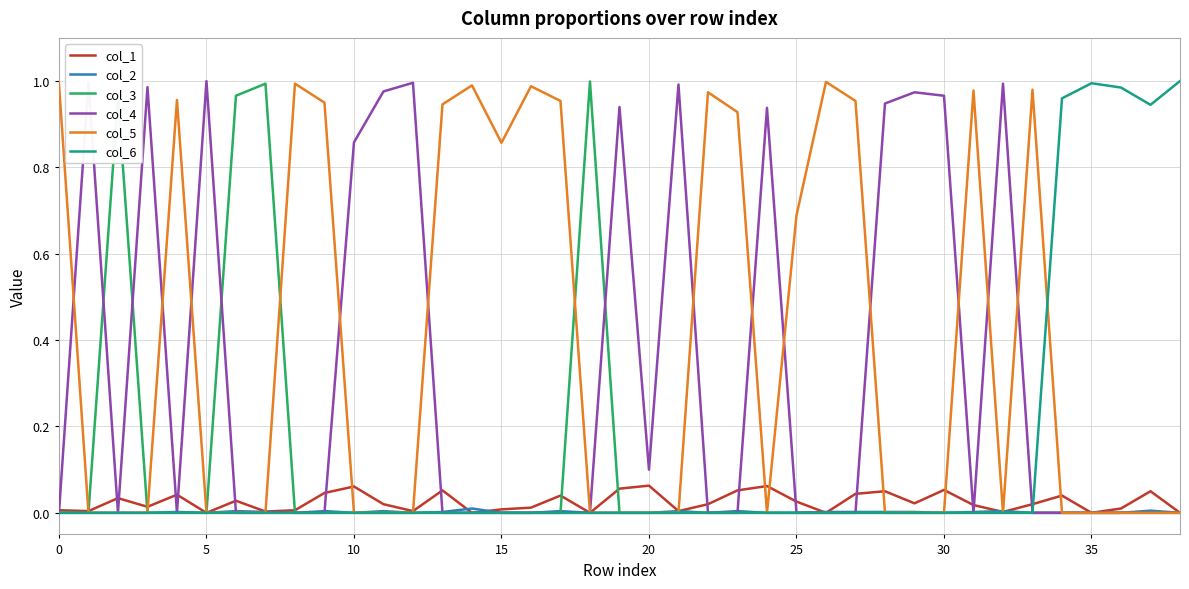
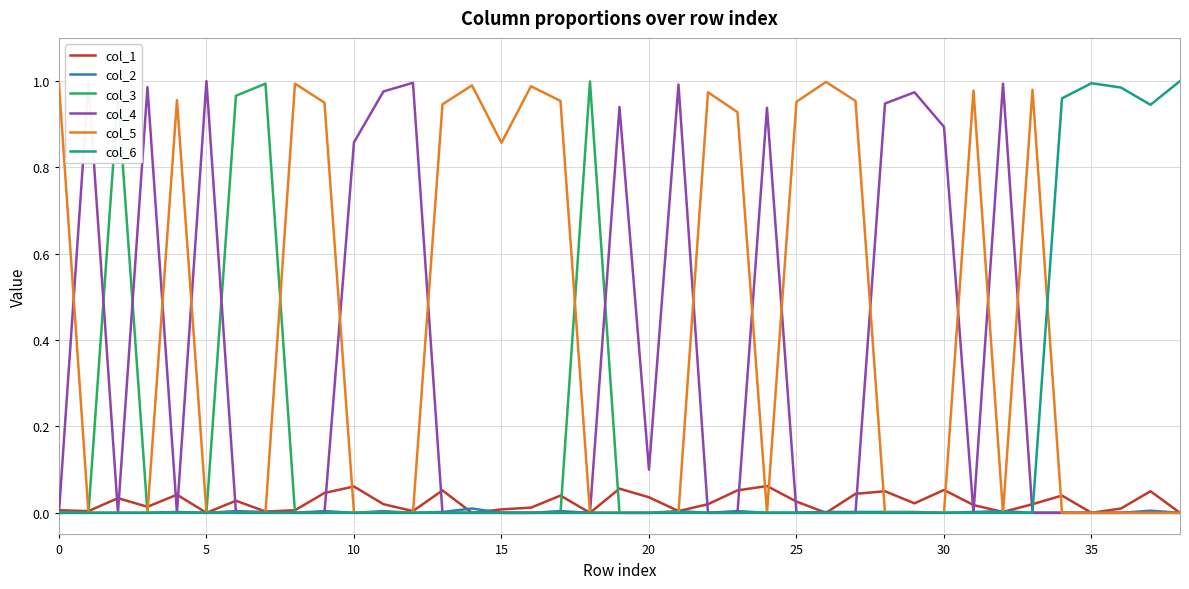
col_1, 20: 0.06 -> 0.04
col_5, 25: 0.69 -> 0.95
col_4, 30: 0.97 -> 0.89
